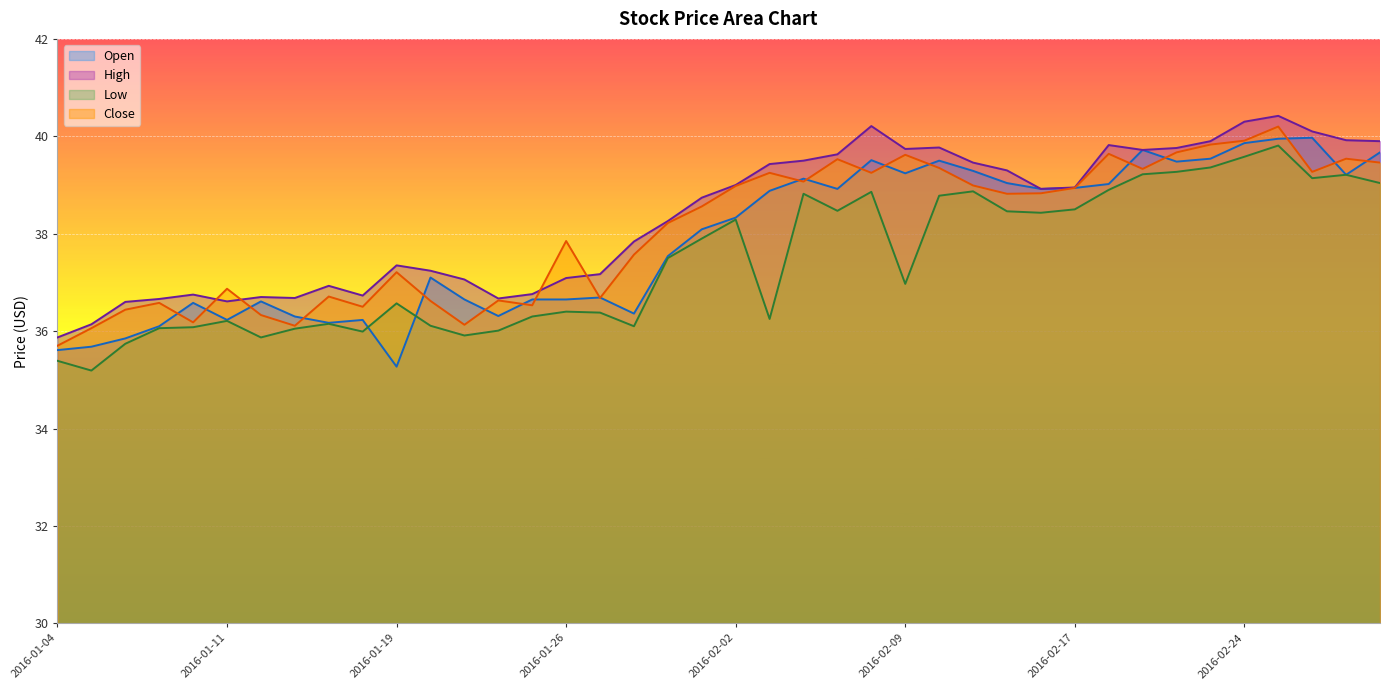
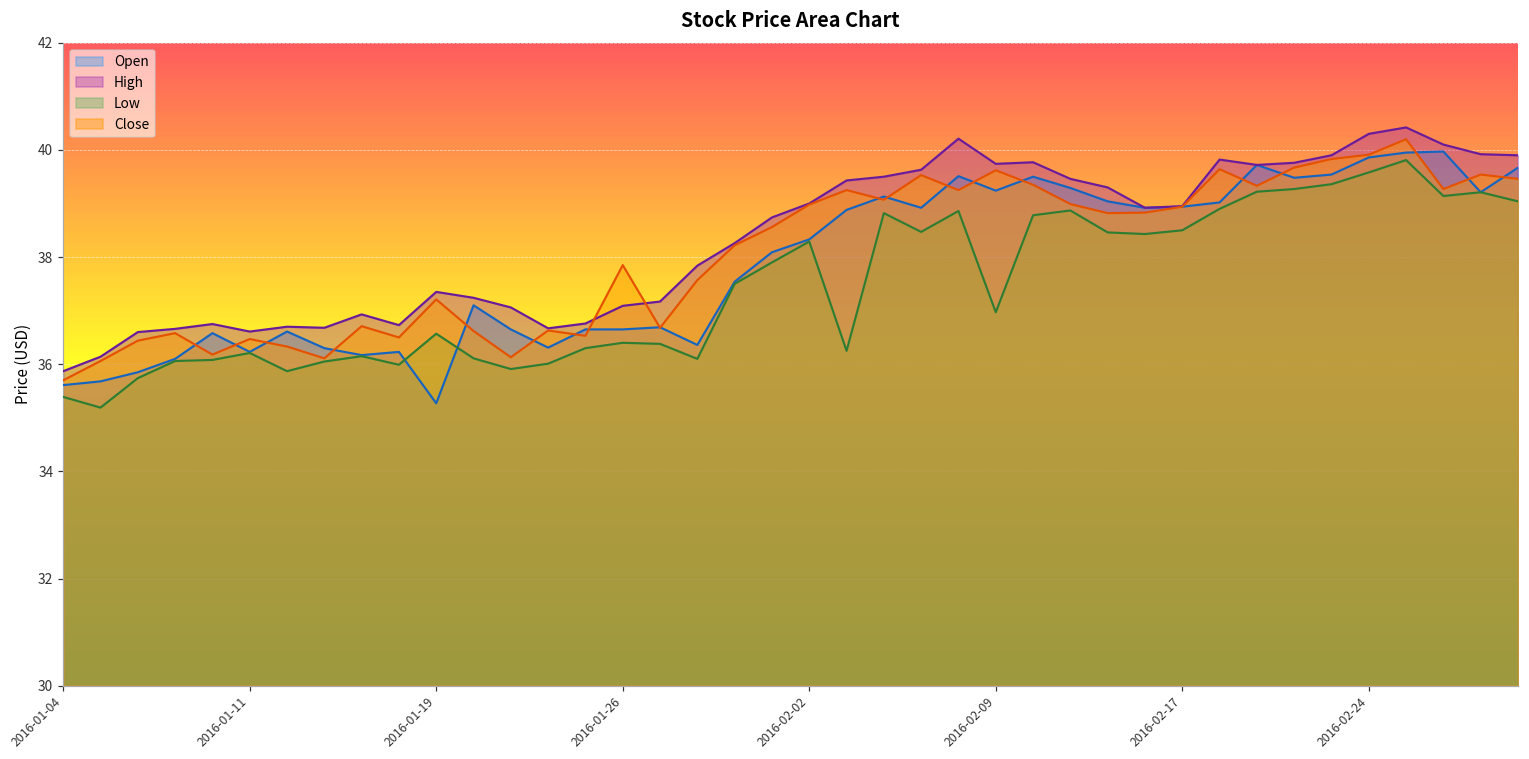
Close, 2016-01-11: 36.9 -> 36.5
